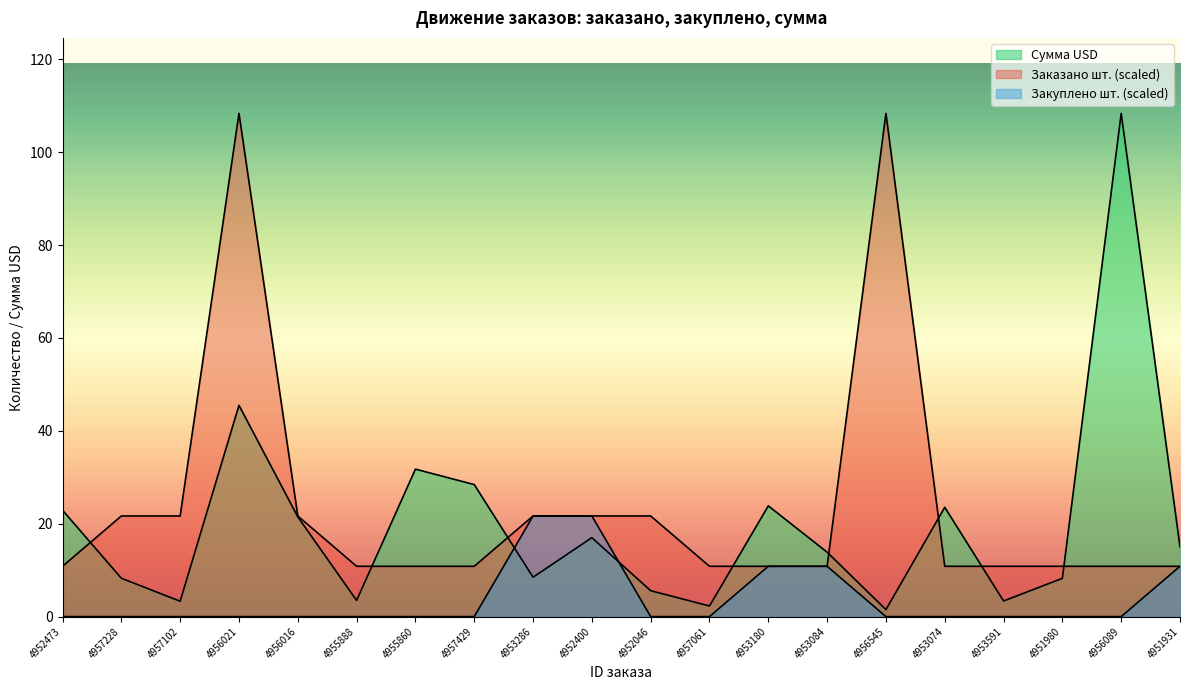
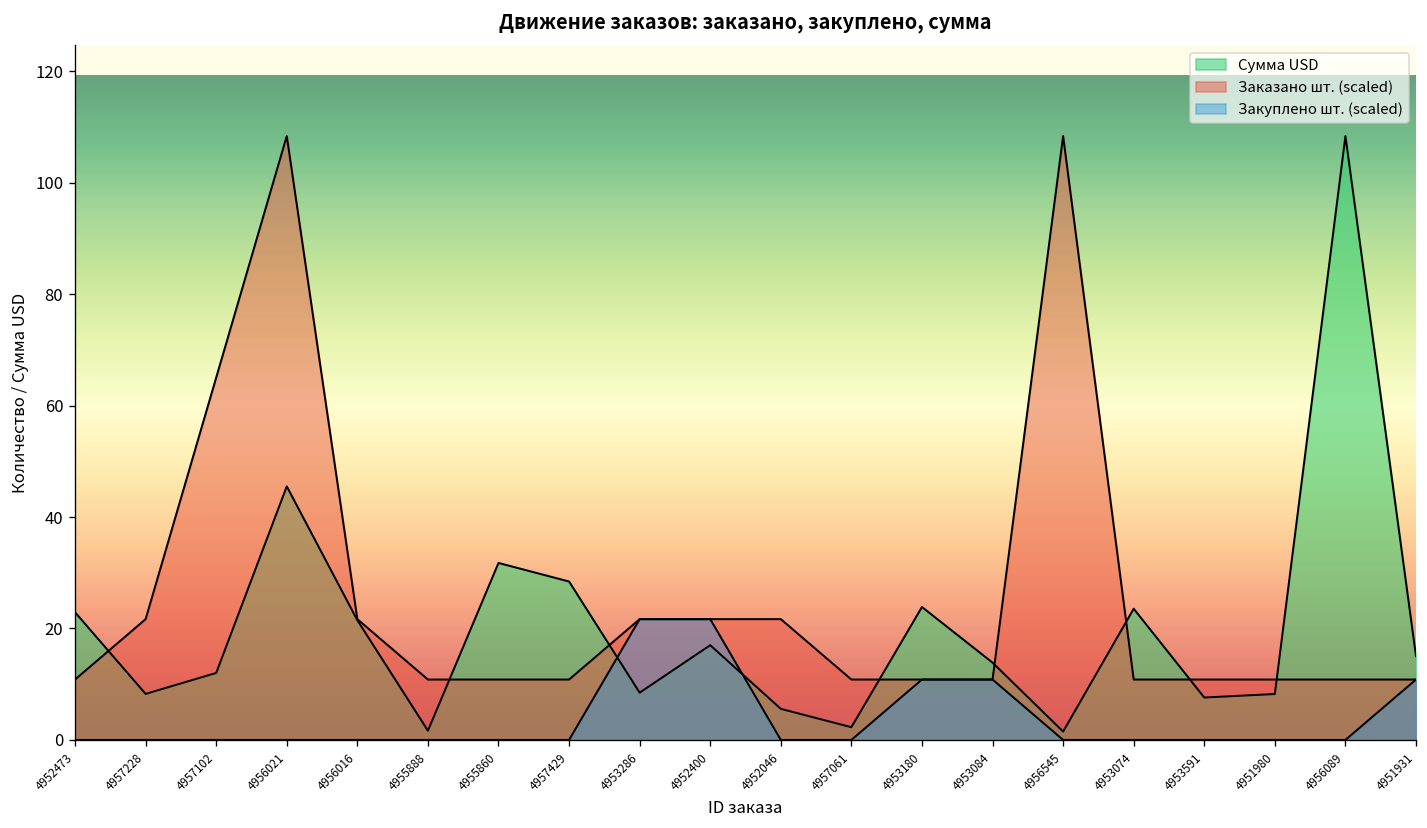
Сумма USD, 4957102: 3 -> 12
Заказано шт. (scaled), 4957102: 22 -> 65
Сумма USD, 4955888: 3 -> 2
Сумма USD, 4953591: 3 -> 8
